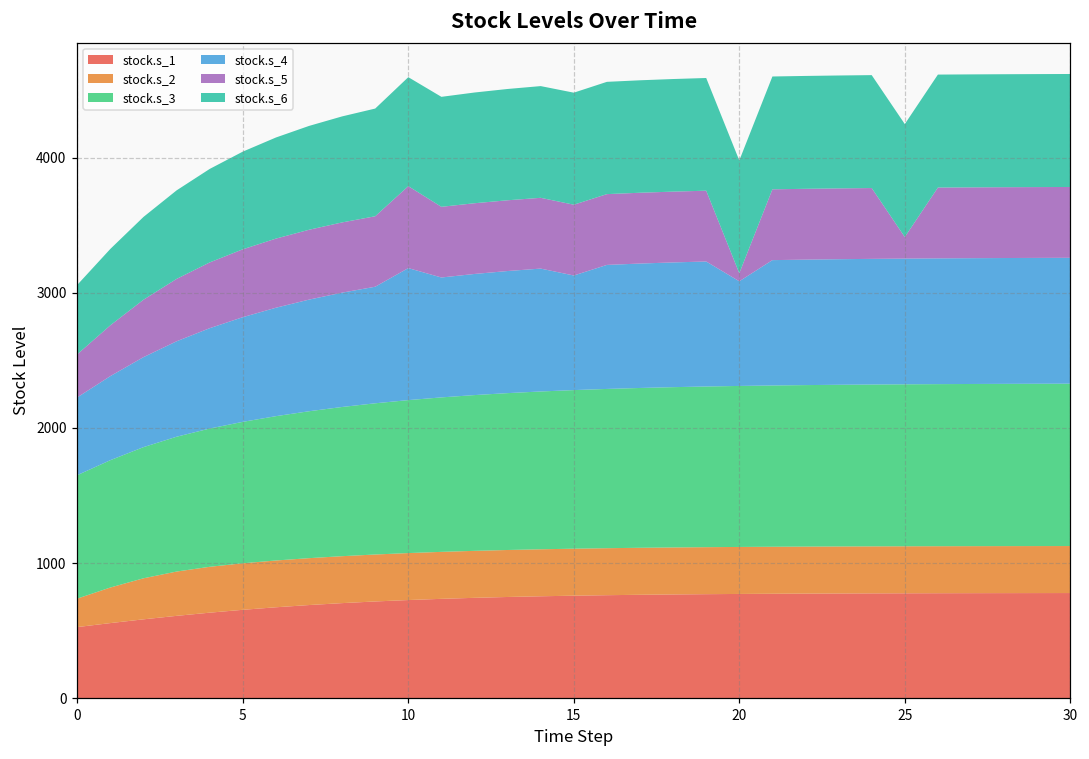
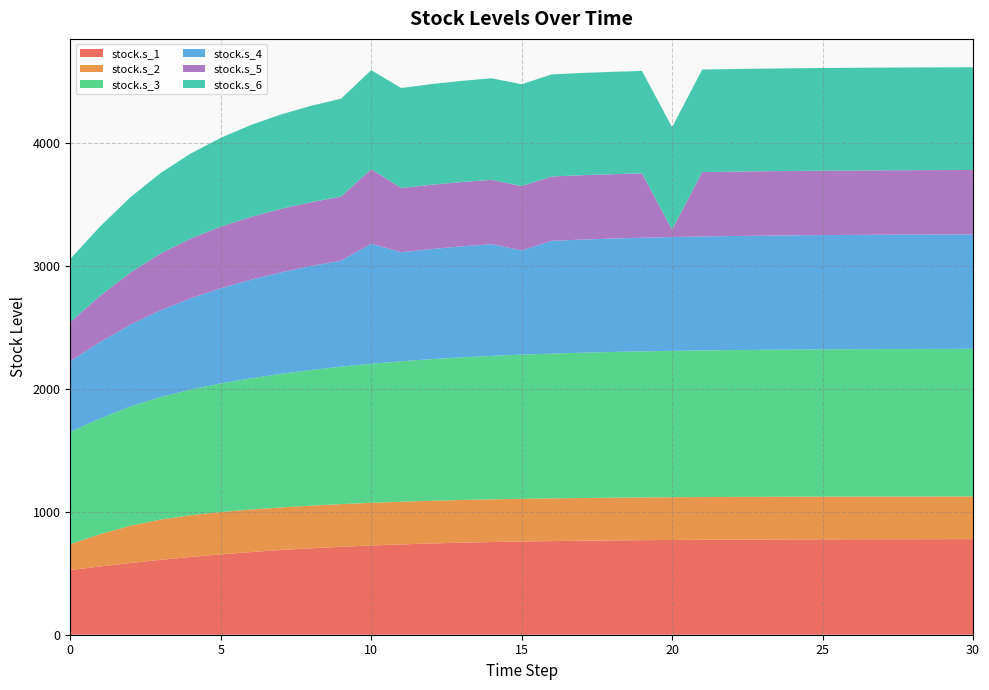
stock.s_4, 20: 770 -> 930
stock.s_5, 25: 160 -> 520
